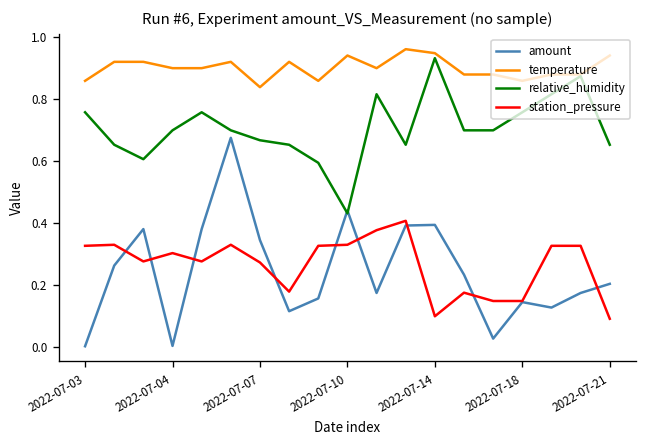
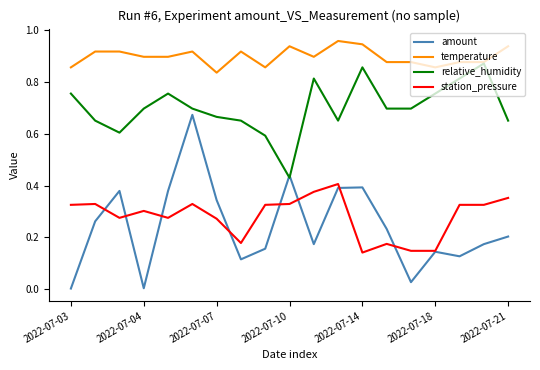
relative_humidity, 2022-07-14: 0.93 -> 0.86
station_pressure, 2022-07-14: 0.10 -> 0.14
station_pressure, 2022-07-21: 0.09 -> 0.35
